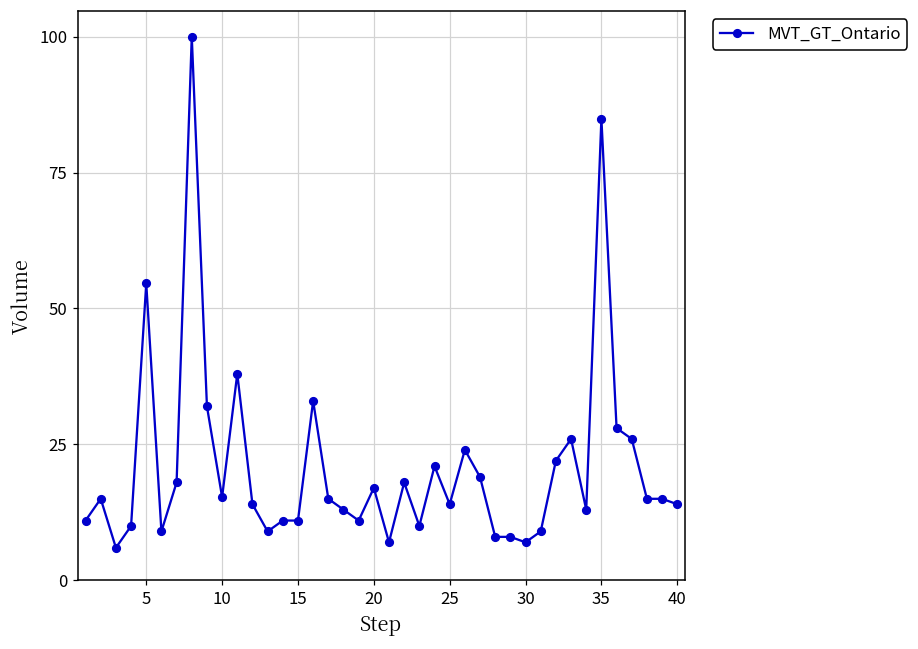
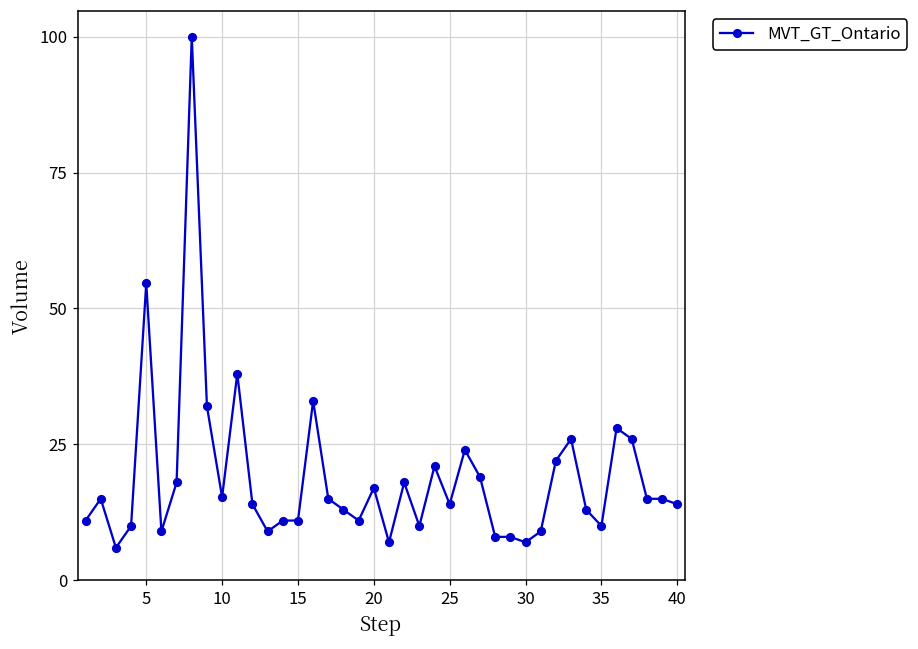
35: 85 -> 10
